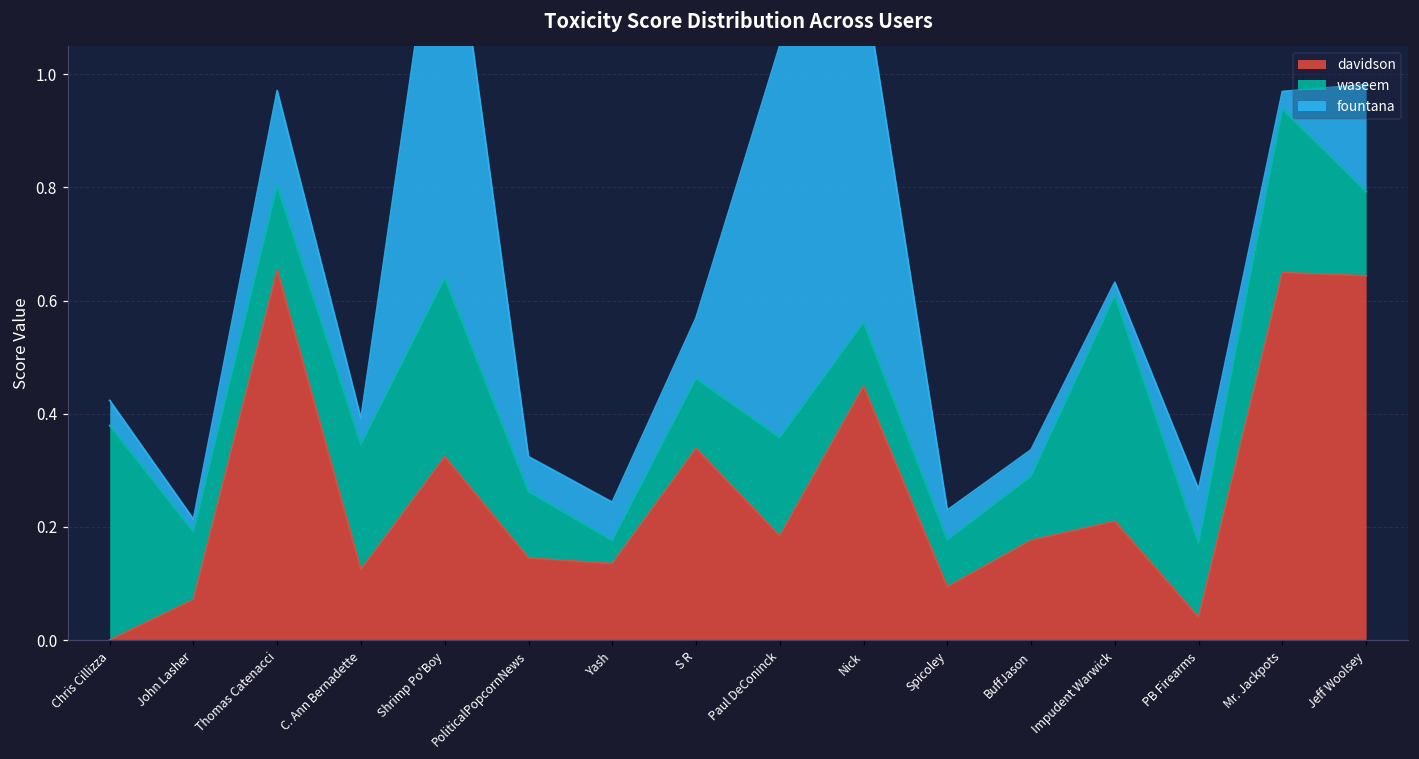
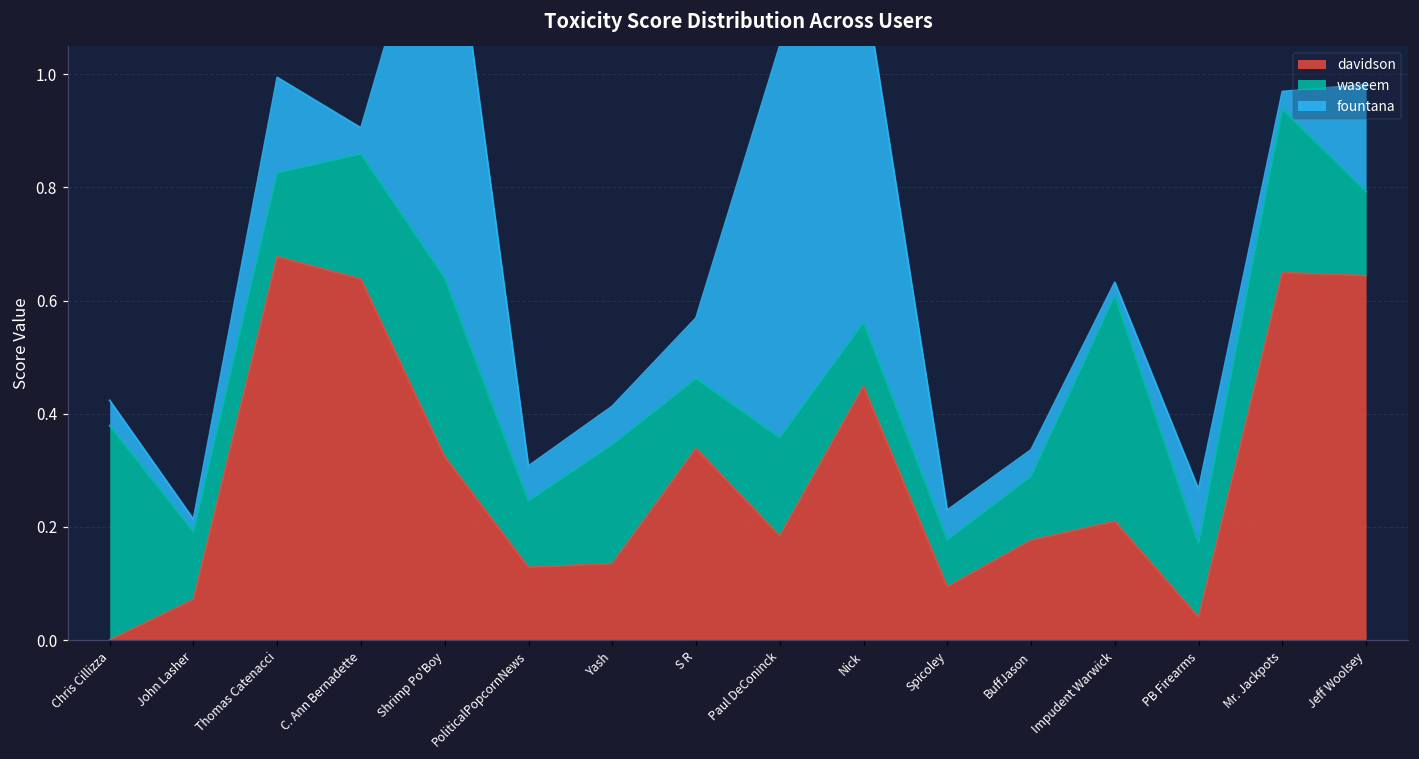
davidson, Thomas Catenacci: 0.65 -> 0.68
davidson, C. Ann Bernadette: 0.12 -> 0.64
davidson, PoliticalPopcornNews: 0.15 -> 0.13
waseem, Yash: 0.04 -> 0.21
